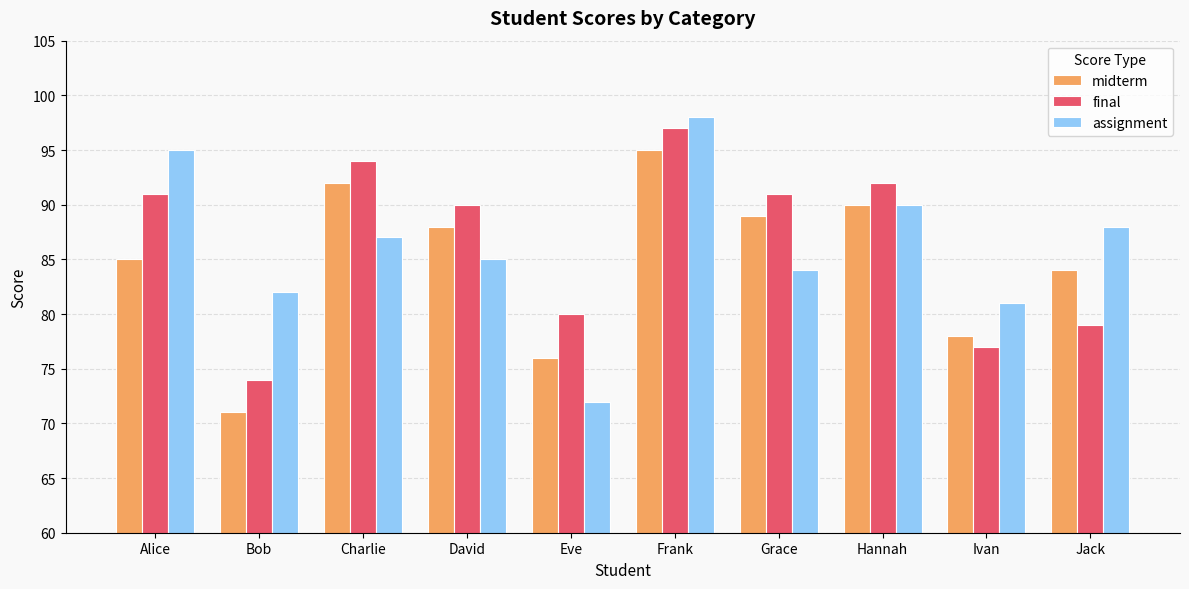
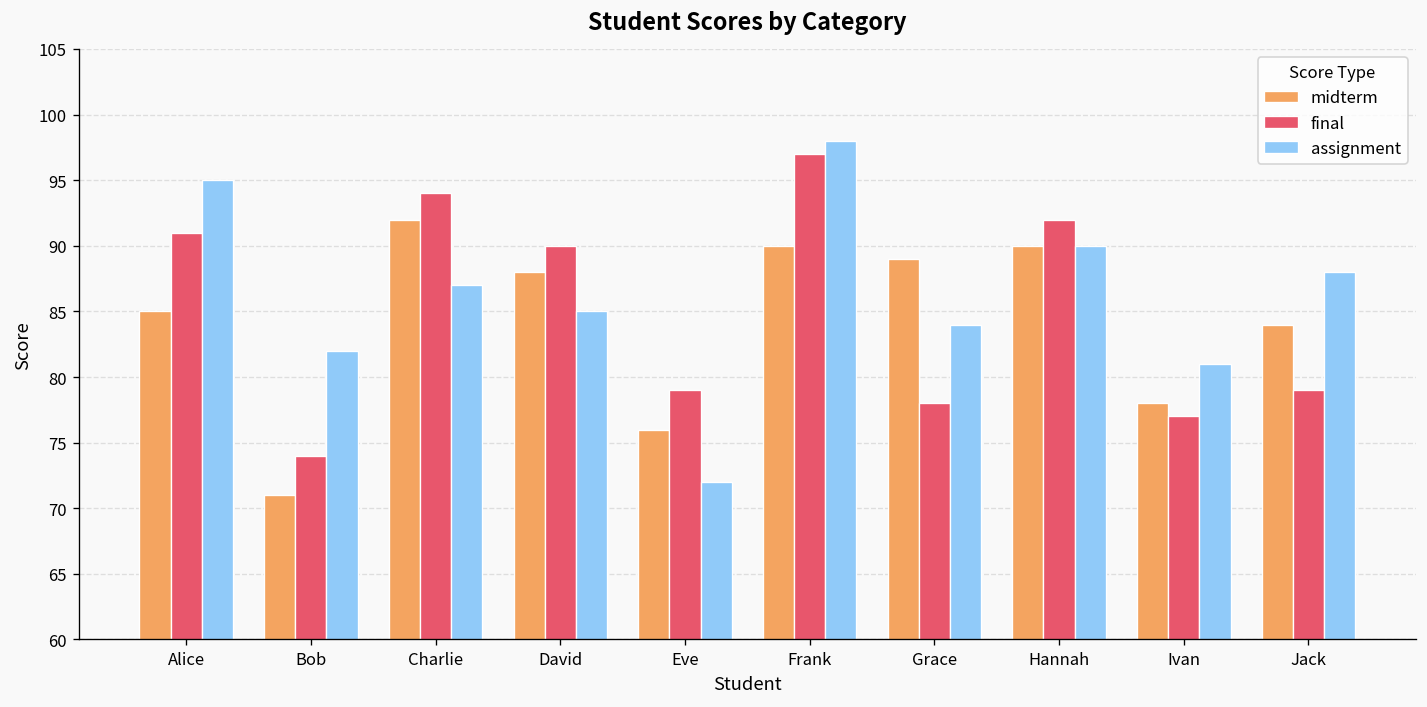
final, Eve: 80 -> 79
midterm, Frank: 95 -> 90
final, Grace: 91 -> 78
